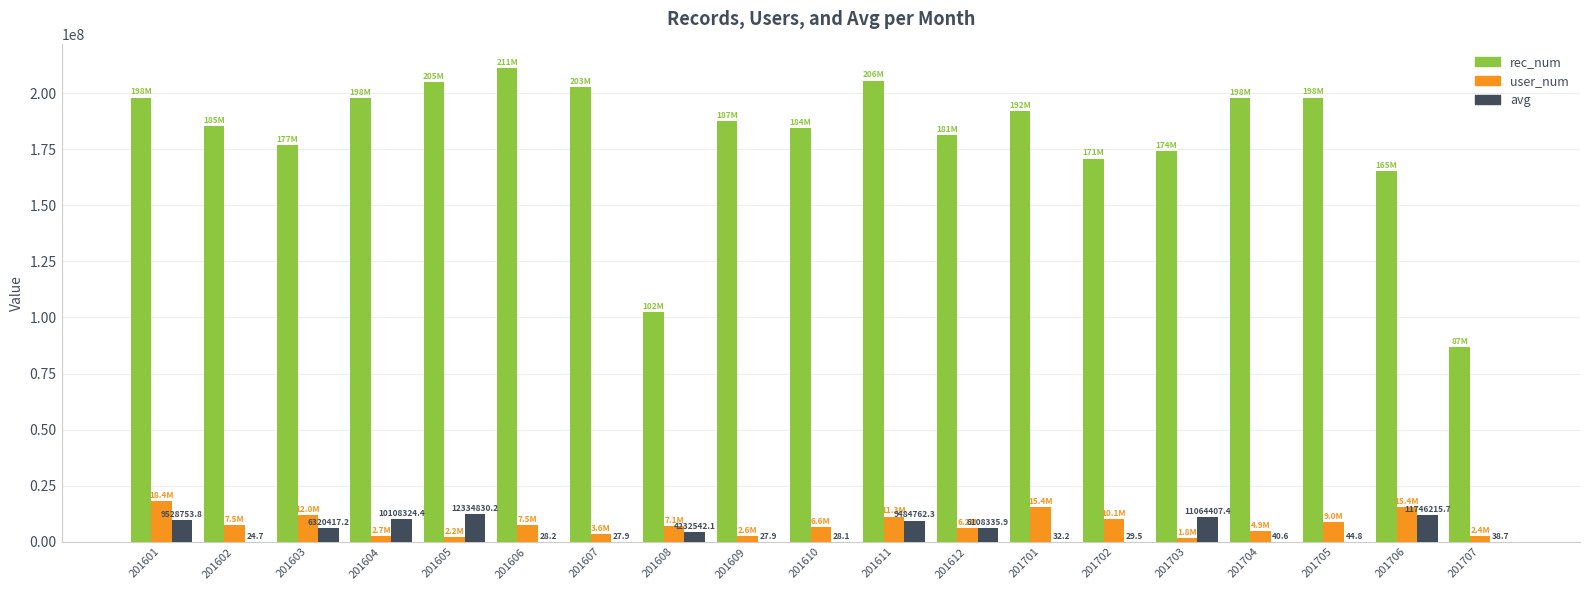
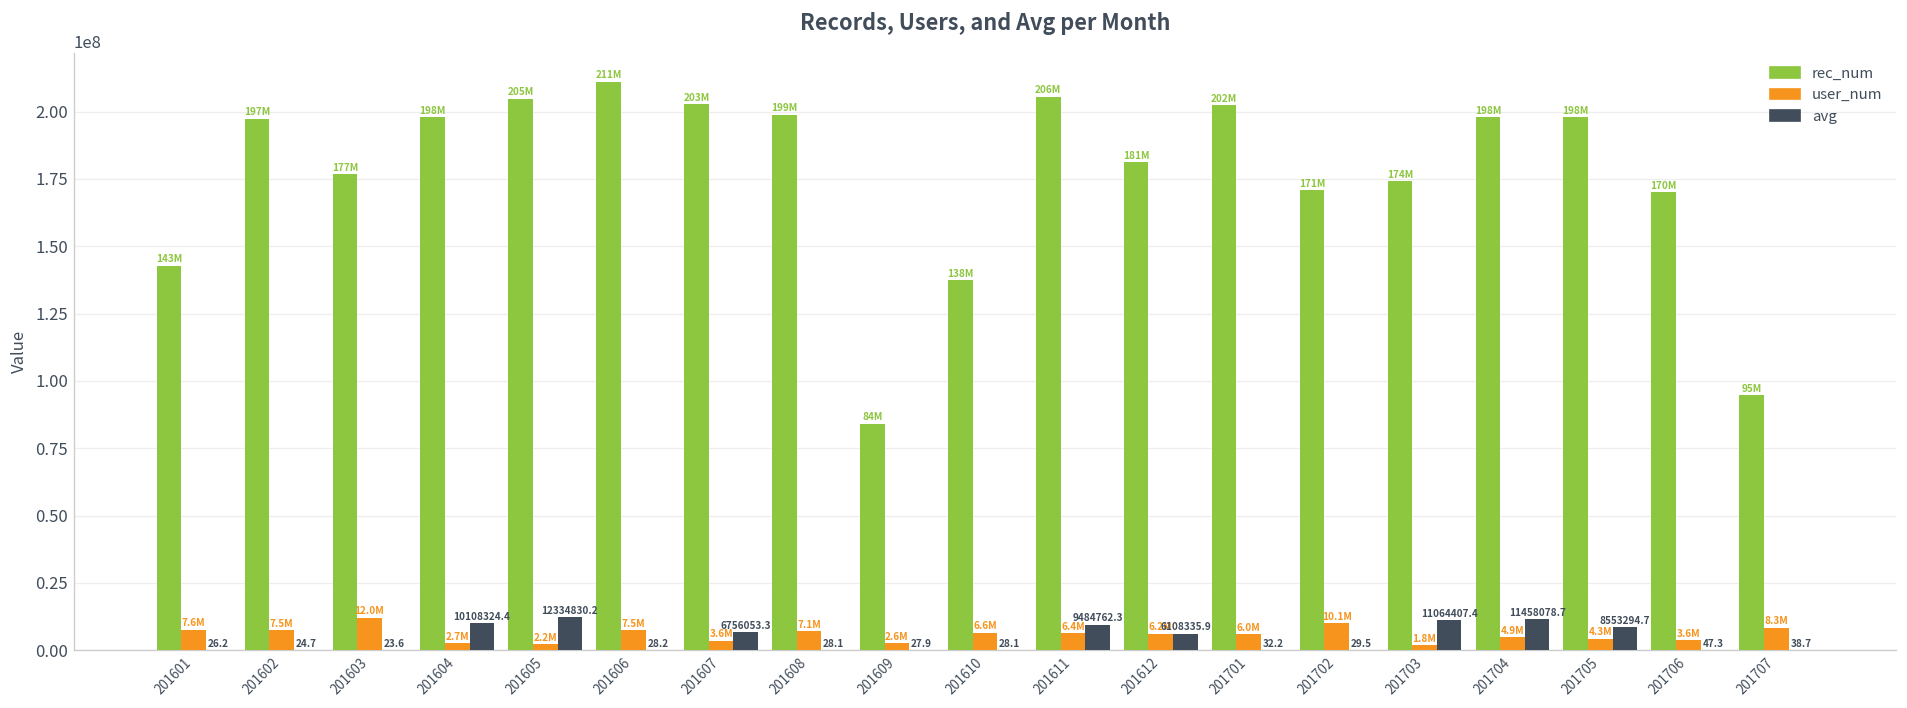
rec_num, 201601: 198M -> 143M
user_num, 201601: 18.4M -> 7.6M
avg, 201601: 9528753.8 -> 26.2
rec_num, 201602: 185M -> 197M
avg, 201603: 6320417.2 -> 23.6
avg, 201607: 27.9 -> 6756053.3
rec_num, 201608: 102M -> 199M
avg, 201608: 4232542.1 -> 28.1
rec_num, 201609: 187M -> 84M
rec_num, 201610: 184M -> 138M
user_num, 201611: 11.3M -> 6.4M
rec_num, 201701: 192M -> 202M
user_num, 201701: 15.4M -> 6.0M
avg, 201704: 40.6 -> 11458078.7
user_num, 201705: 9.0M -> 4.3M
avg, 201705: 44.8 -> 8553294.7
rec_num, 201706: 165M -> 170M
user_num, 201706: 15.4M -> 3.6M
avg, 201706: 11746215.7 -> 47.3
rec_num, 201707: 87M -> 95M
user_num, 201707: 2.4M -> 8.3M
